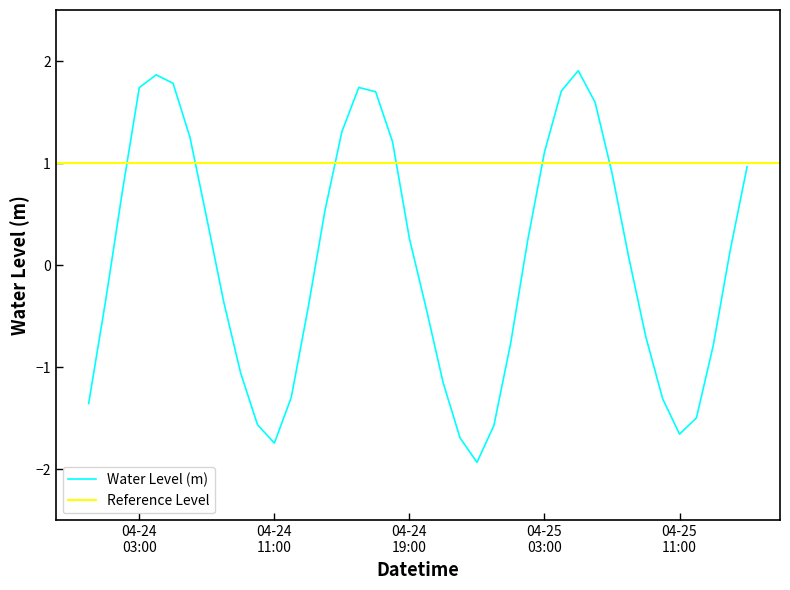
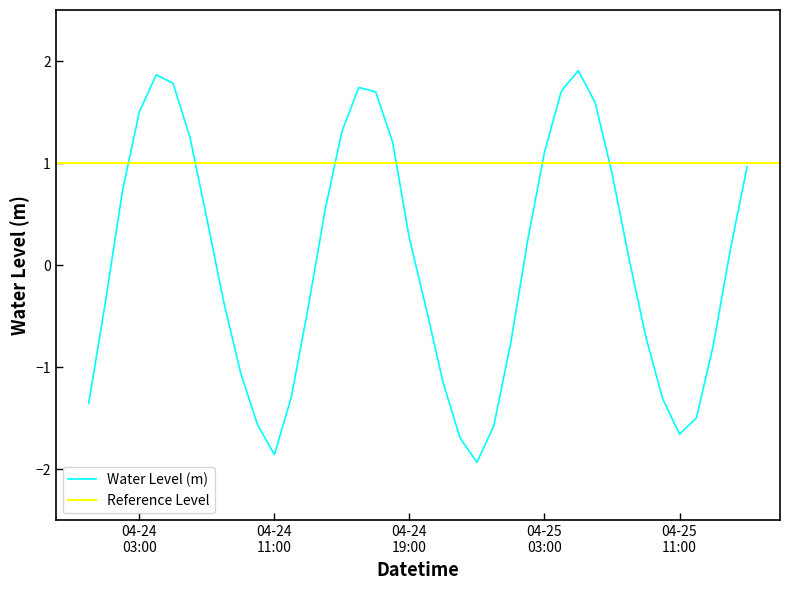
04-24 03:00: 1.74 -> 1.50
04-24 11:00: -1.74 -> -1.86
